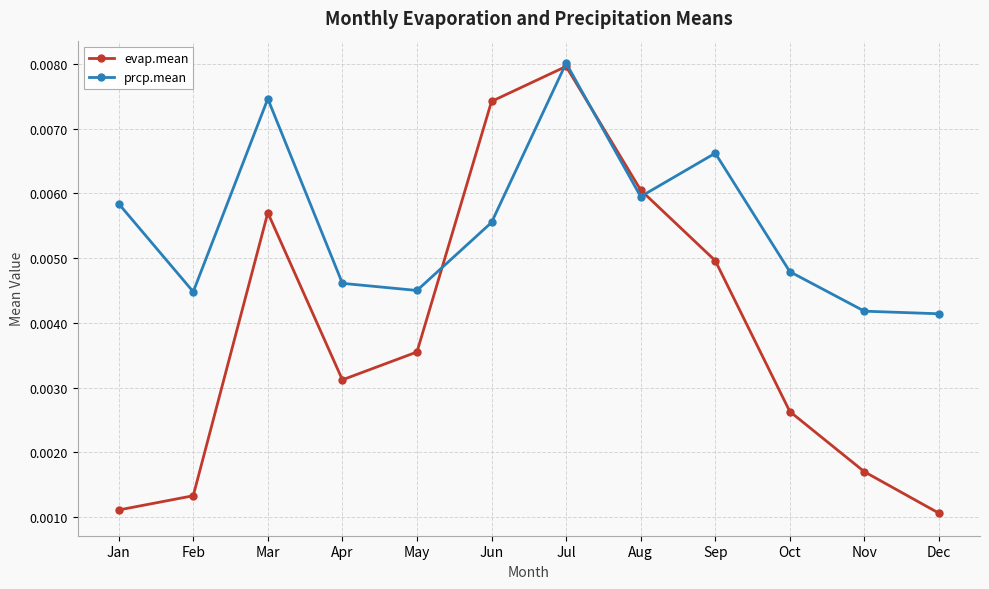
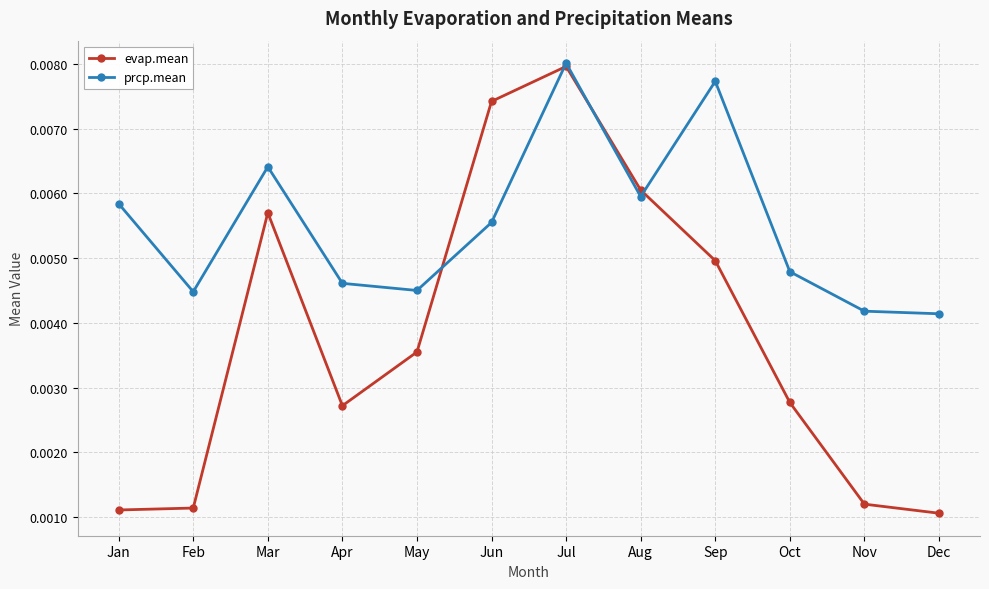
evap.mean, Feb: 0.0013 -> 0.0011
prcp.mean, Mar: 0.0075 -> 0.0064
evap.mean, Apr: 0.0031 -> 0.0027
prcp.mean, Sep: 0.0066 -> 0.0077
evap.mean, Oct: 0.0026 -> 0.0028
evap.mean, Nov: 0.0017 -> 0.0012
